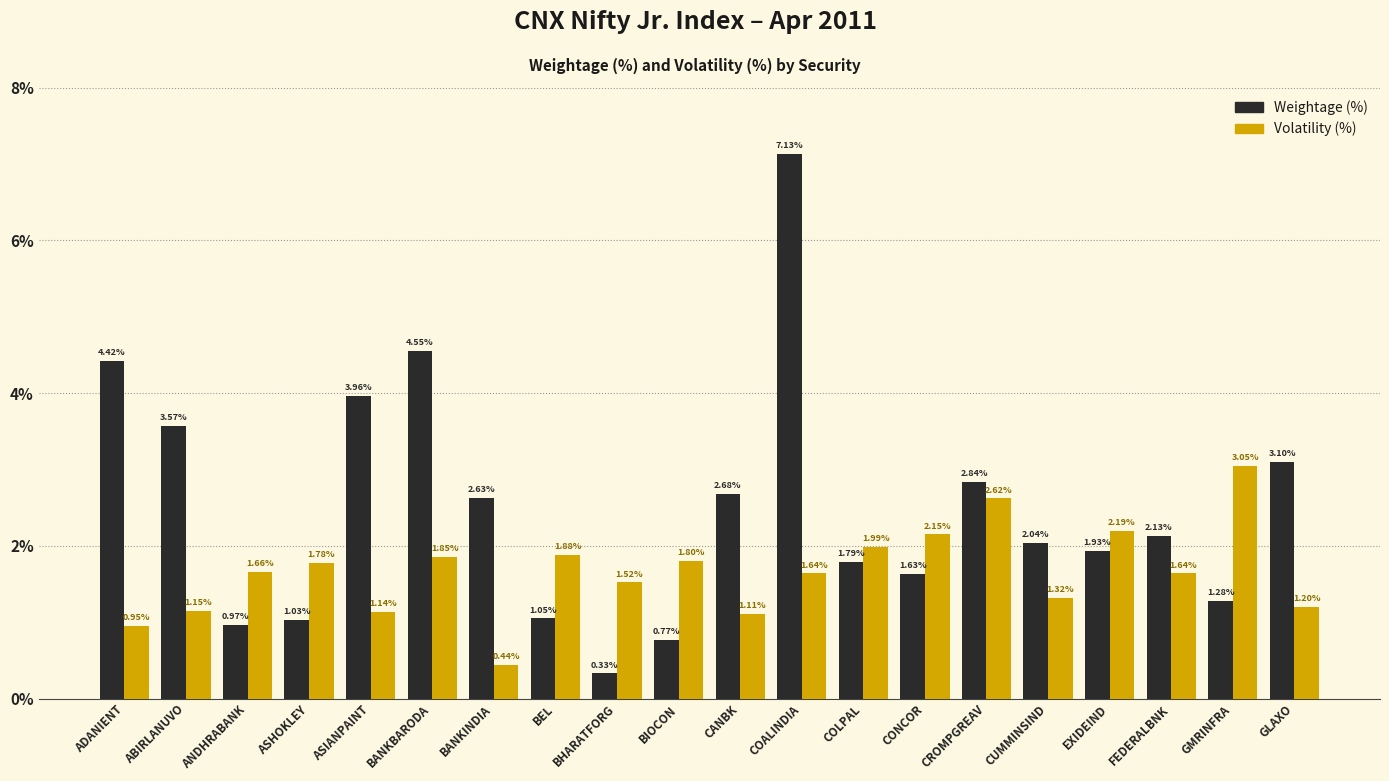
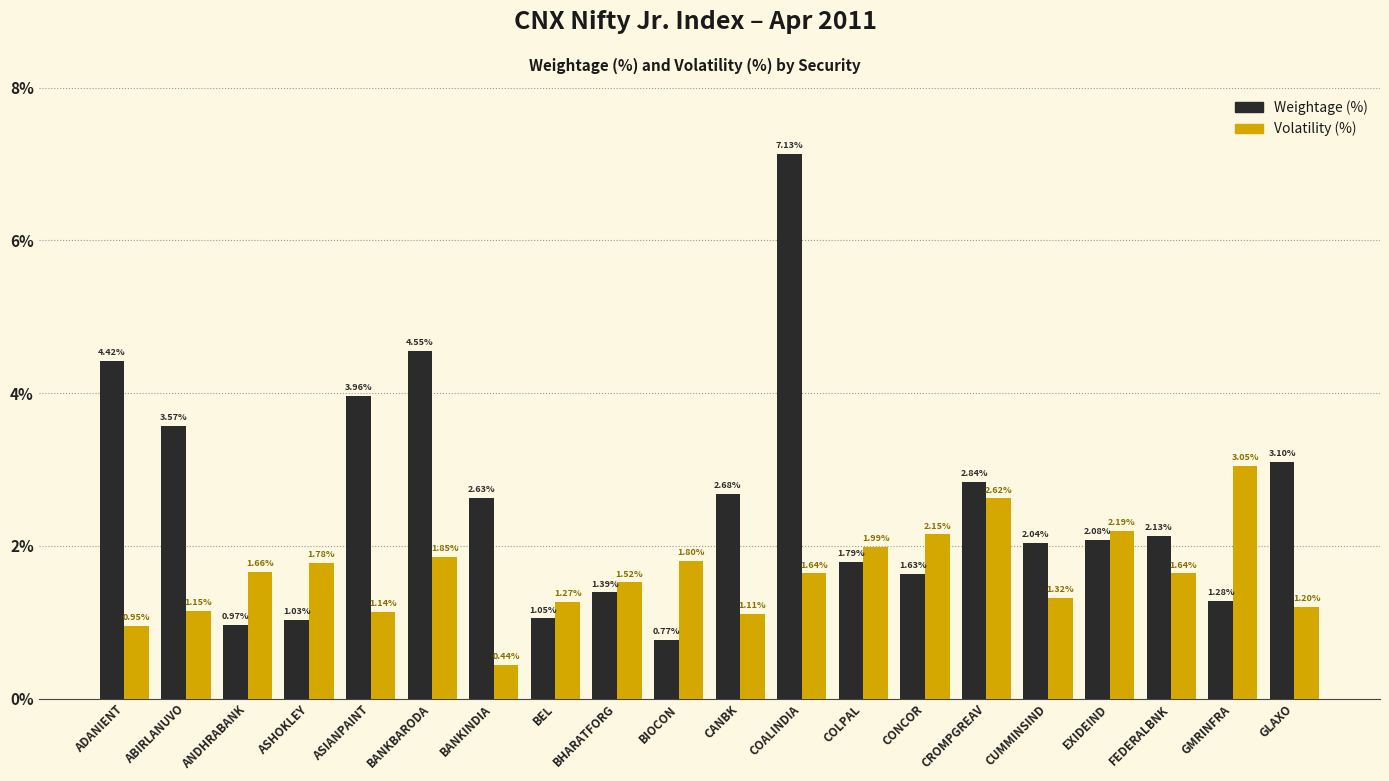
Volatility (%), BEL: 1.88% -> 1.27%
Weightage (%), BHARATFORG: 0.33% -> 1.39%
Weightage (%), EXIDEIND: 1.93% -> 2.08%
